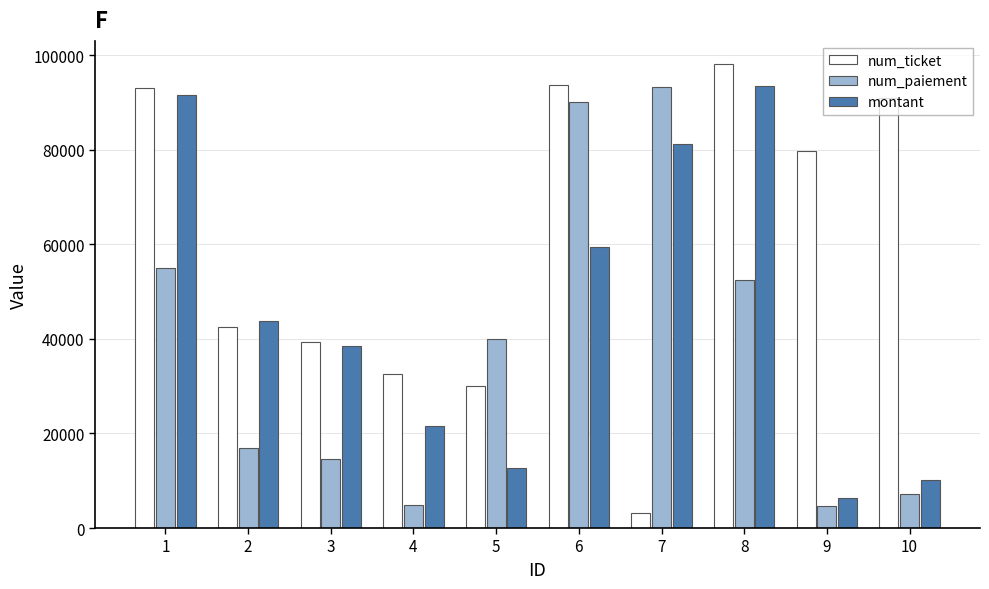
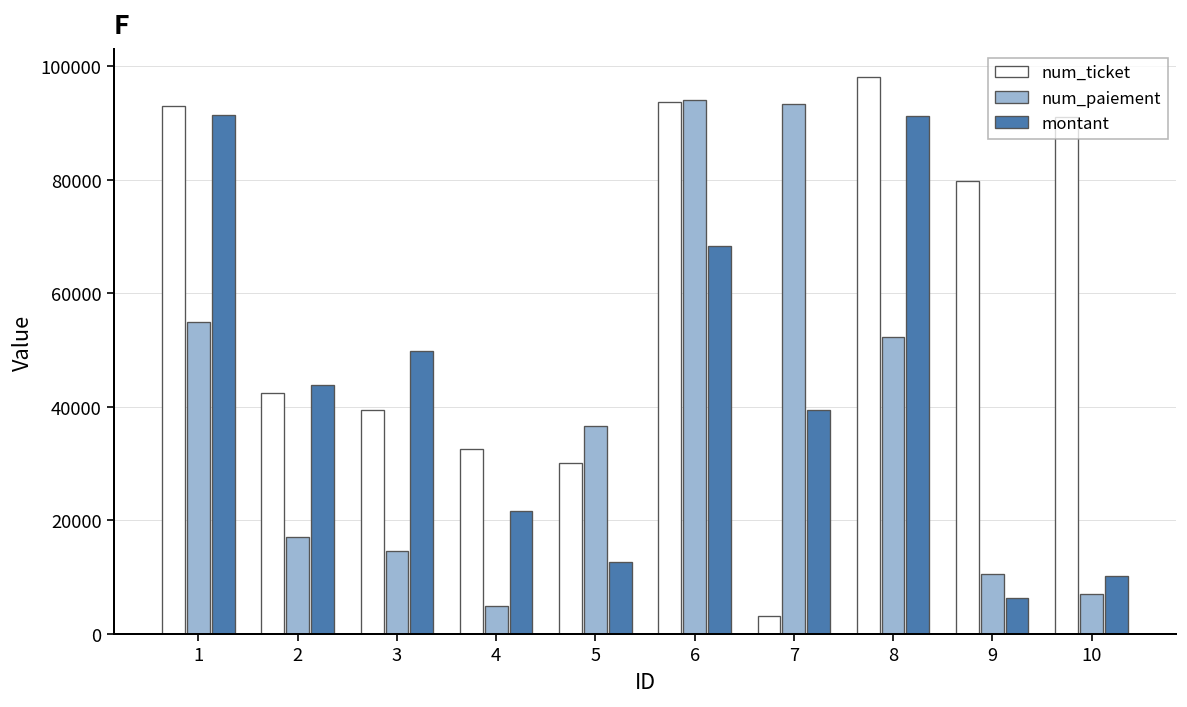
montant, 3: 38000 -> 50000
num_paiement, 5: 40000 -> 37000
num_paiement, 6: 90000 -> 94000
montant, 6: 60000 -> 68000
montant, 7: 81000 -> 39000
montant, 8: 94000 -> 91000
num_paiement, 9: 5000 -> 11000
